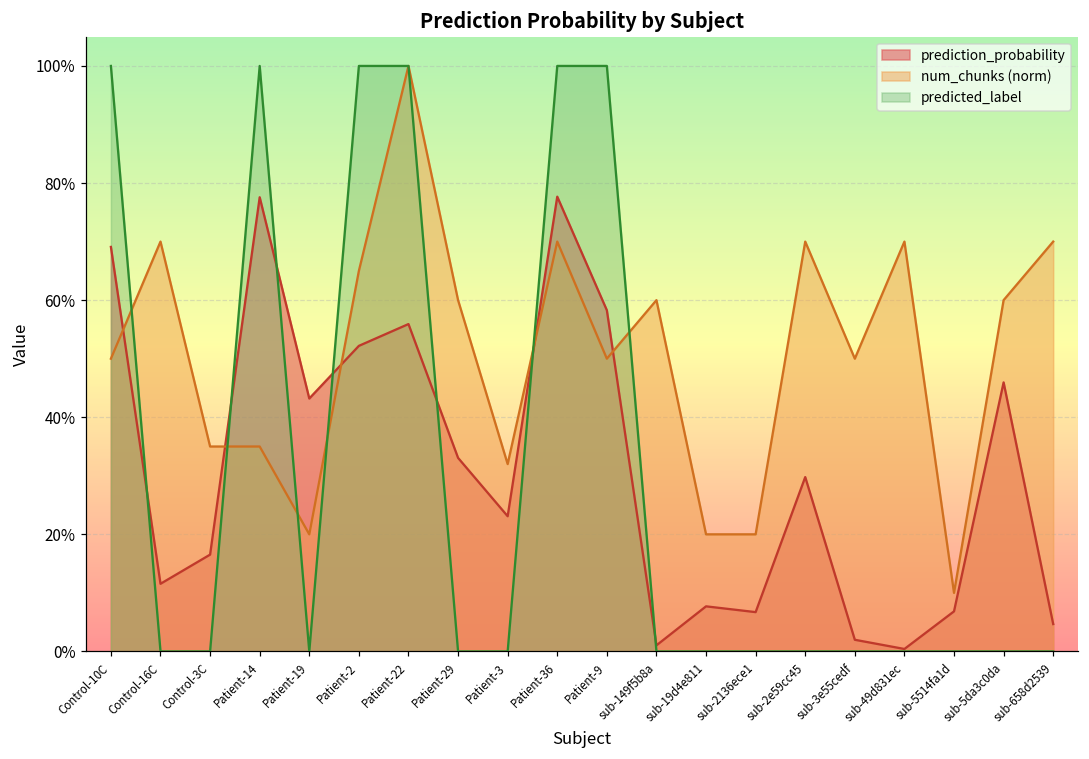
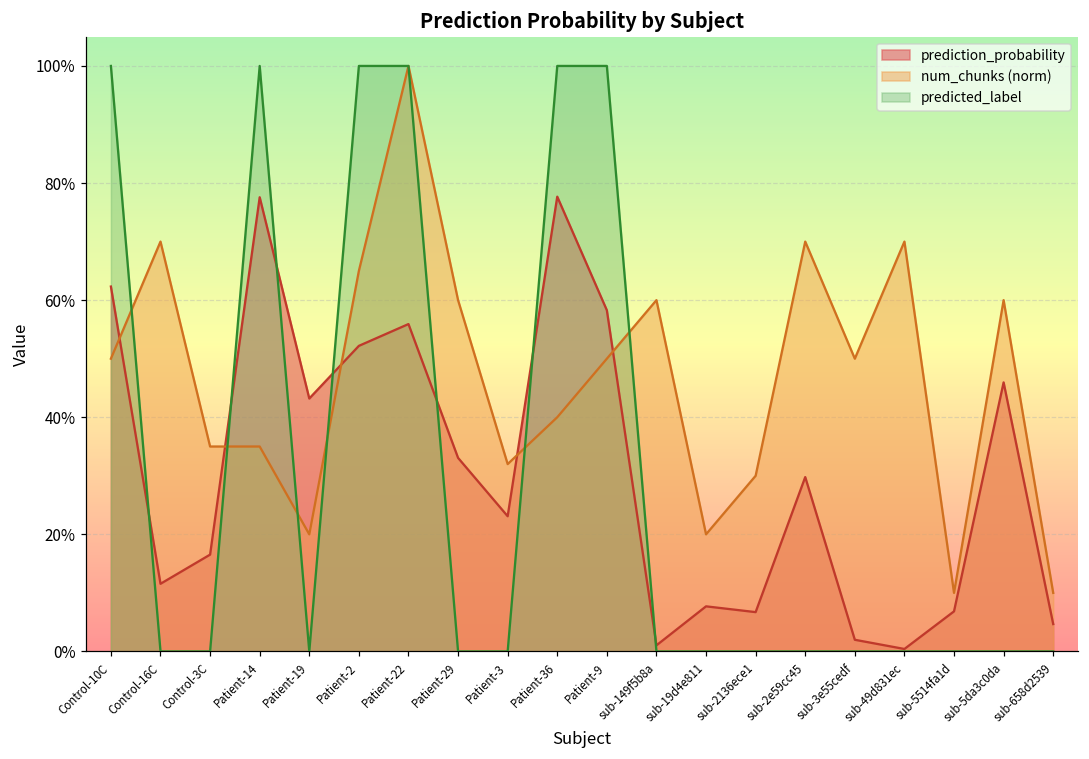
prediction_probability, Control-10C: 69% -> 62%
num_chunks (norm), Patient-36: 70% -> 40%
num_chunks (norm), sub-2136ece1: 20% -> 30%
num_chunks (norm), sub-658d2539: 70% -> 10%
